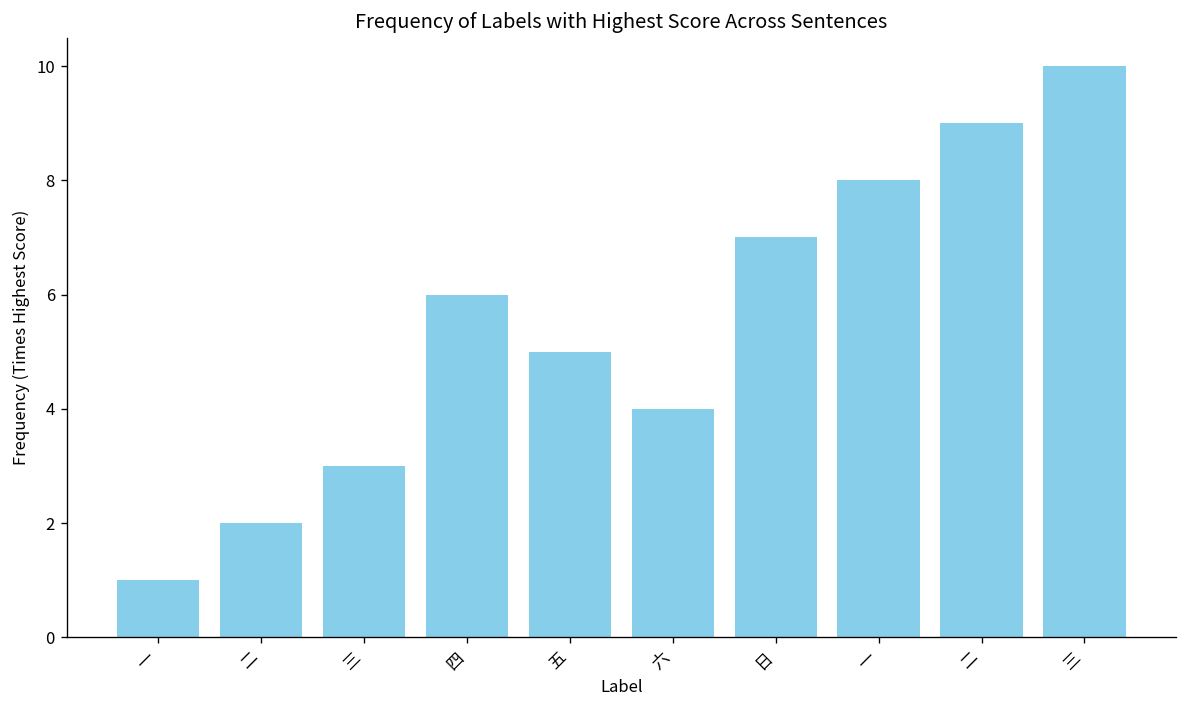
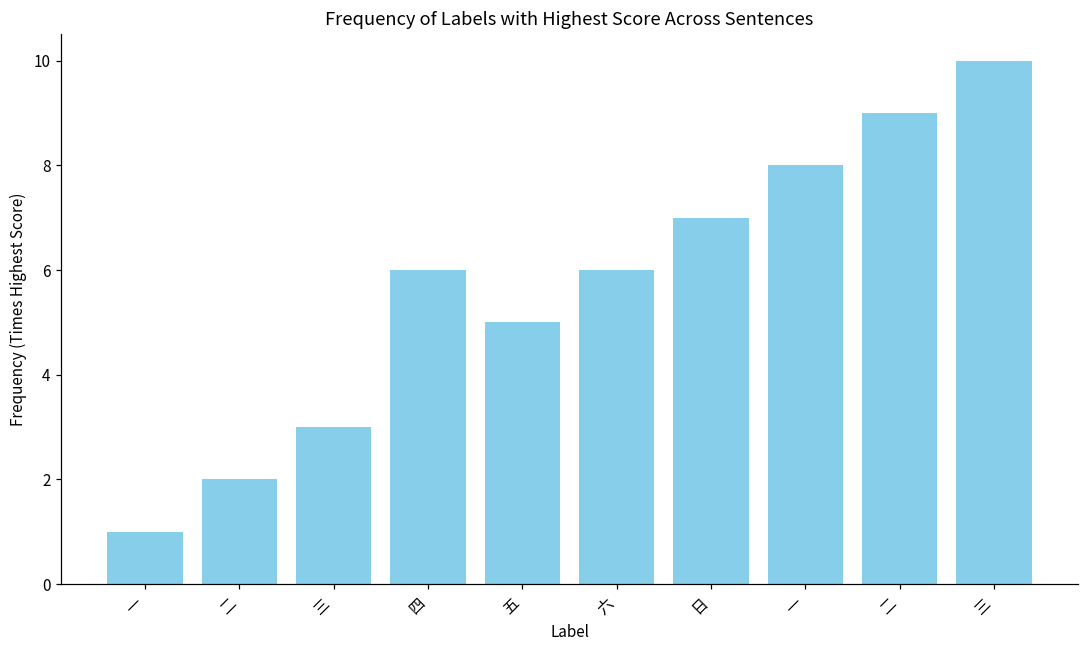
六: 4 -> 6
